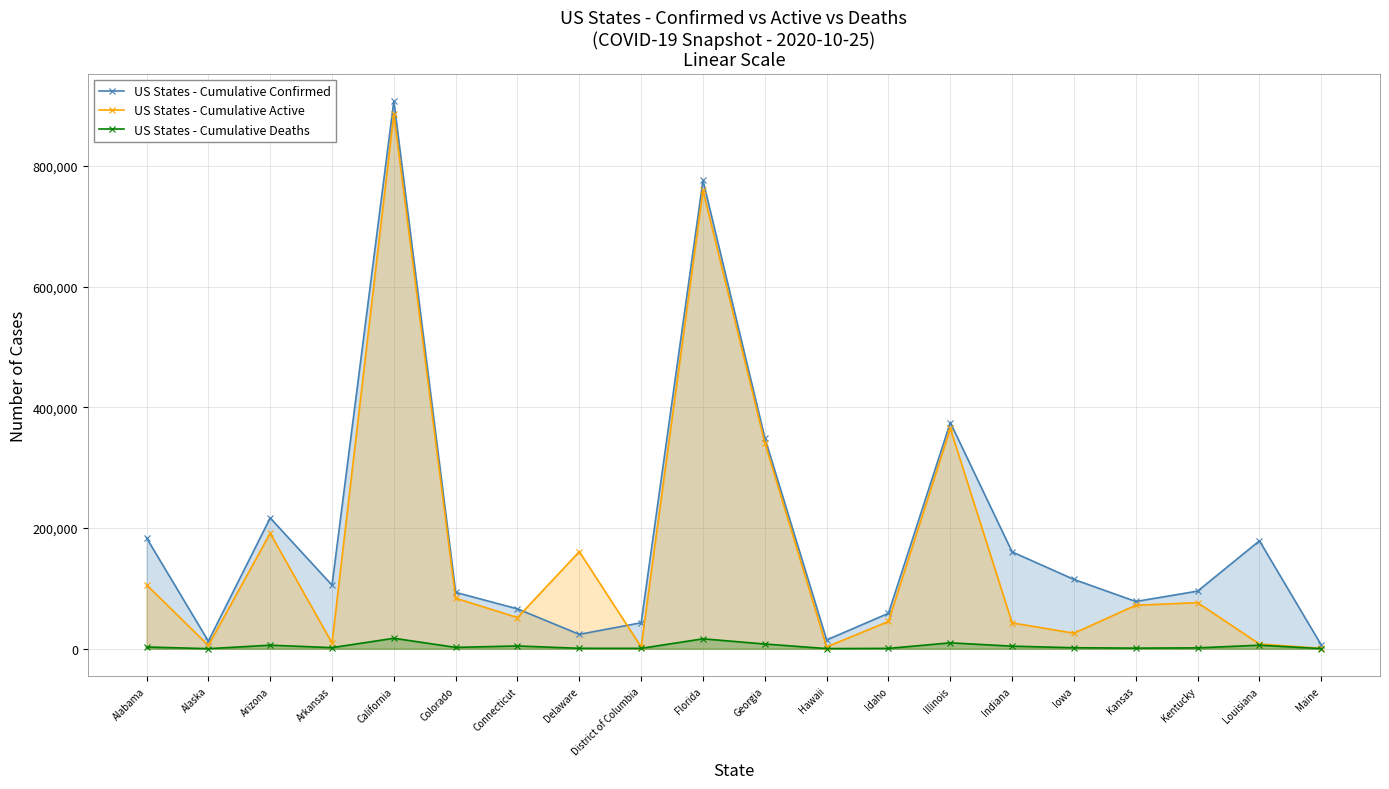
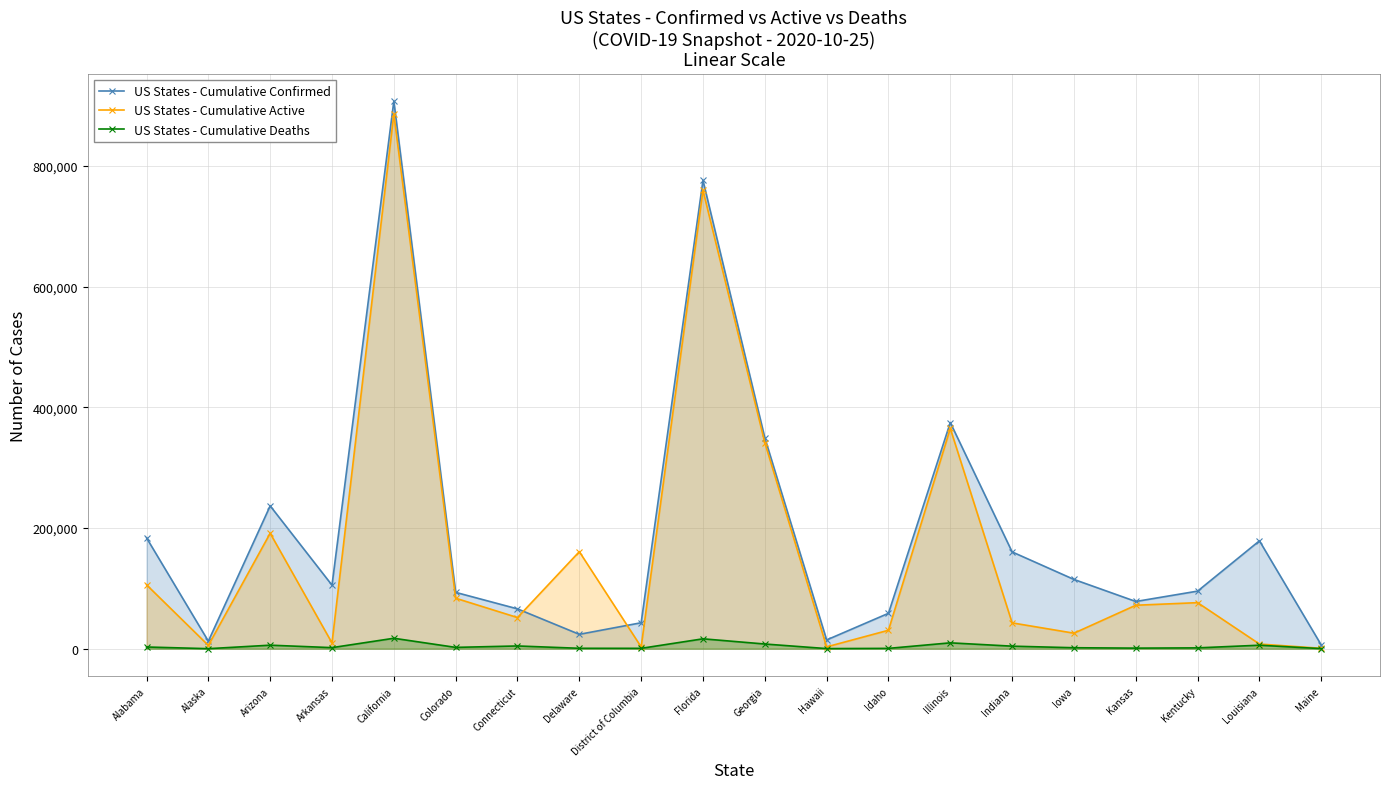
US States - Cumulative Confirmed, Arizona: 220,000 -> 240,000
US States - Cumulative Active, Idaho: 50,000 -> 30,000
